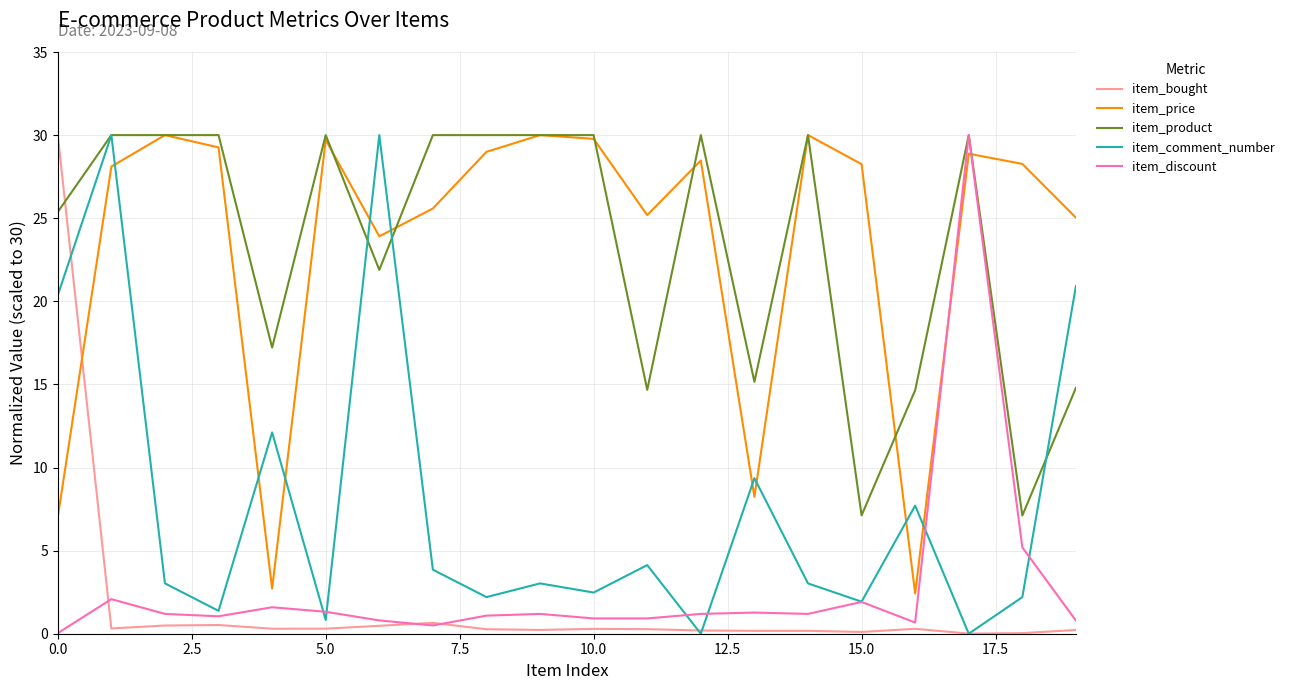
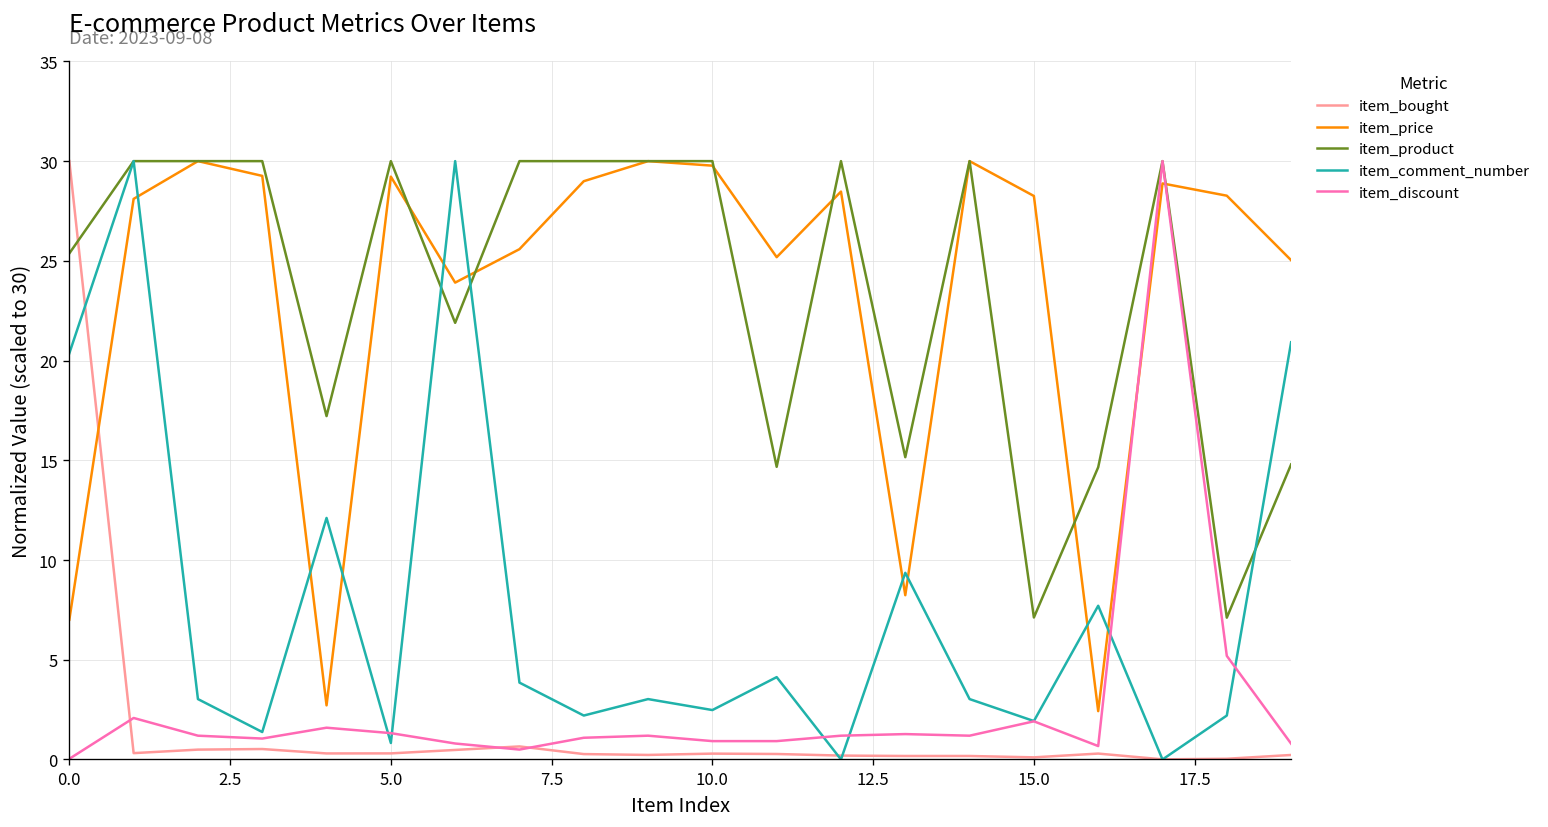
item_price, 5.0: 29.7 -> 29.2
